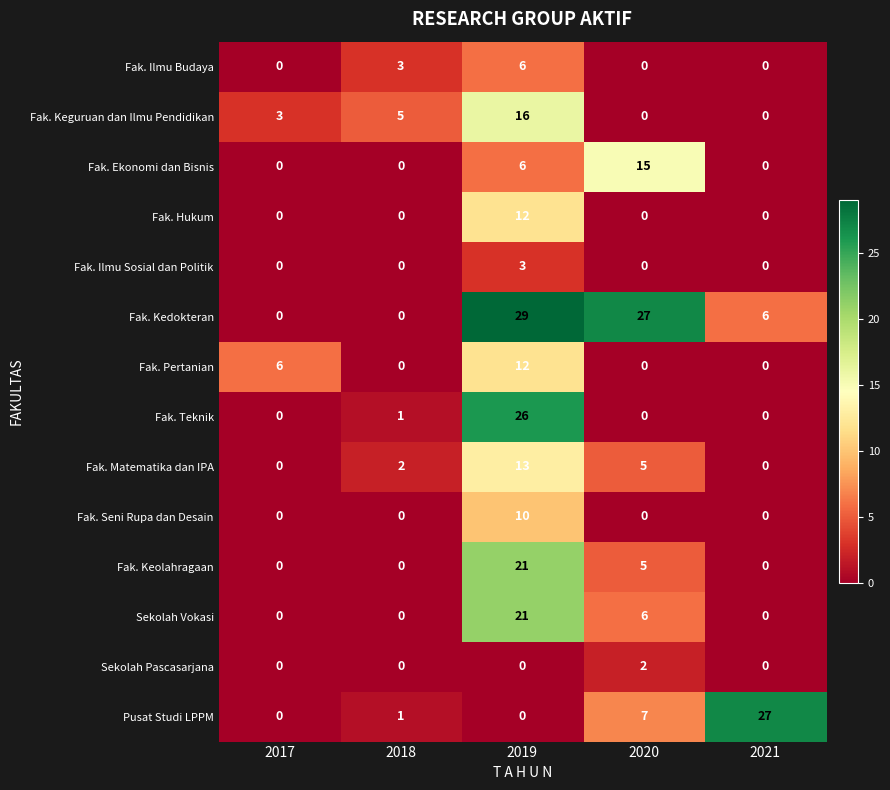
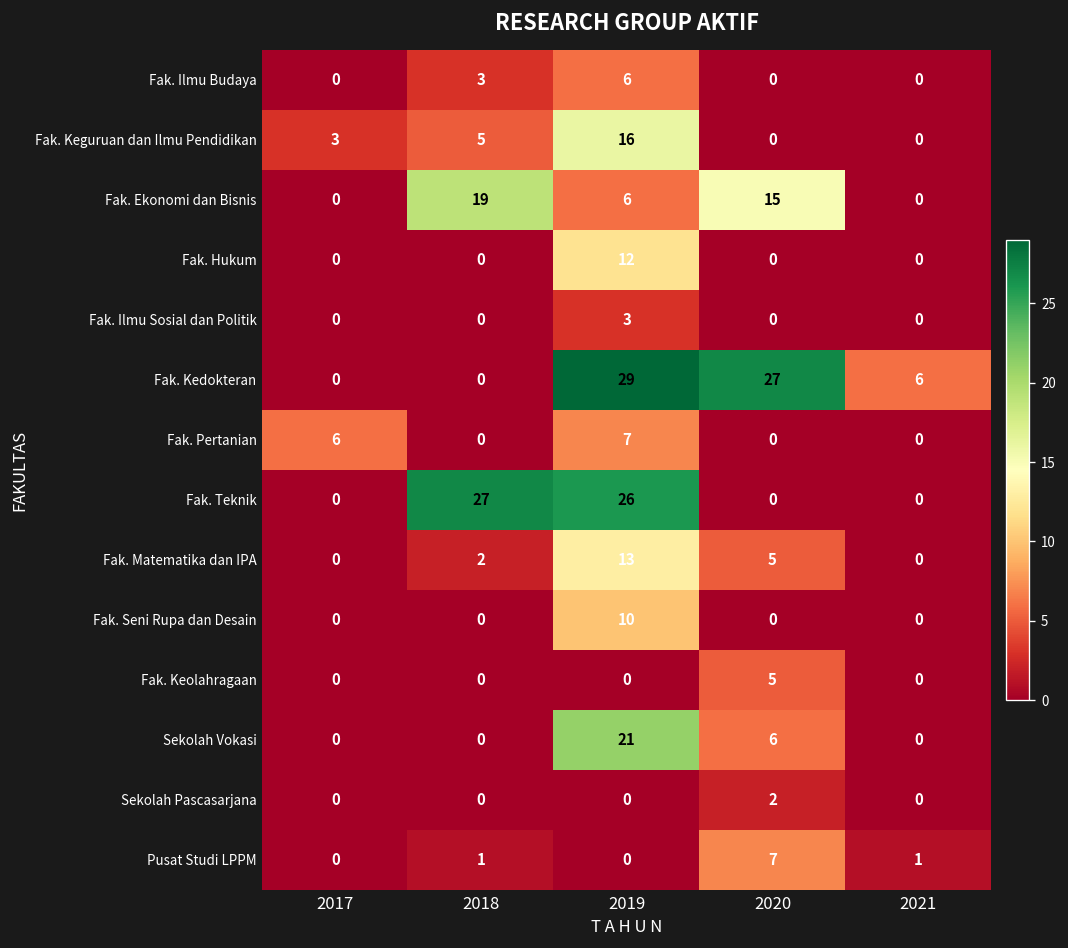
Fak. Ekonomi dan Bisnis, 2018: 0 -> 19
Fak. Pertanian, 2019: 12 -> 7
Fak. Teknik, 2018: 1 -> 27
Fak. Keolahragaan, 2019: 21 -> 0
Pusat Studi LPPM, 2021: 27 -> 1
